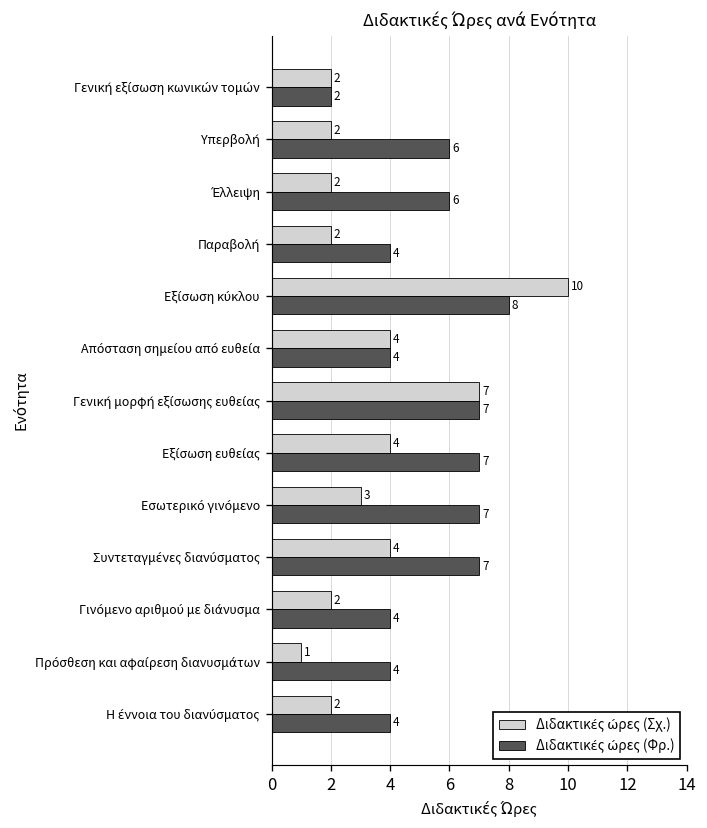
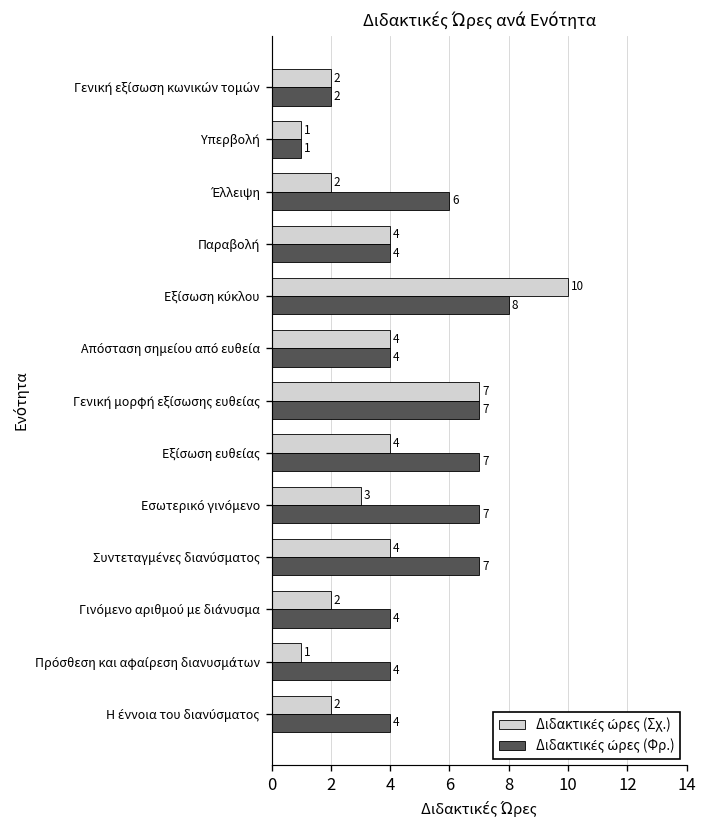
Διδακτικές ώρες (Σχ.), Υπερβολή: 2 -> 1
Διδακτικές ώρες (Φρ.), Υπερβολή: 6 -> 1
Διδακτικές ώρες (Σχ.), Παραβολή: 2 -> 4
